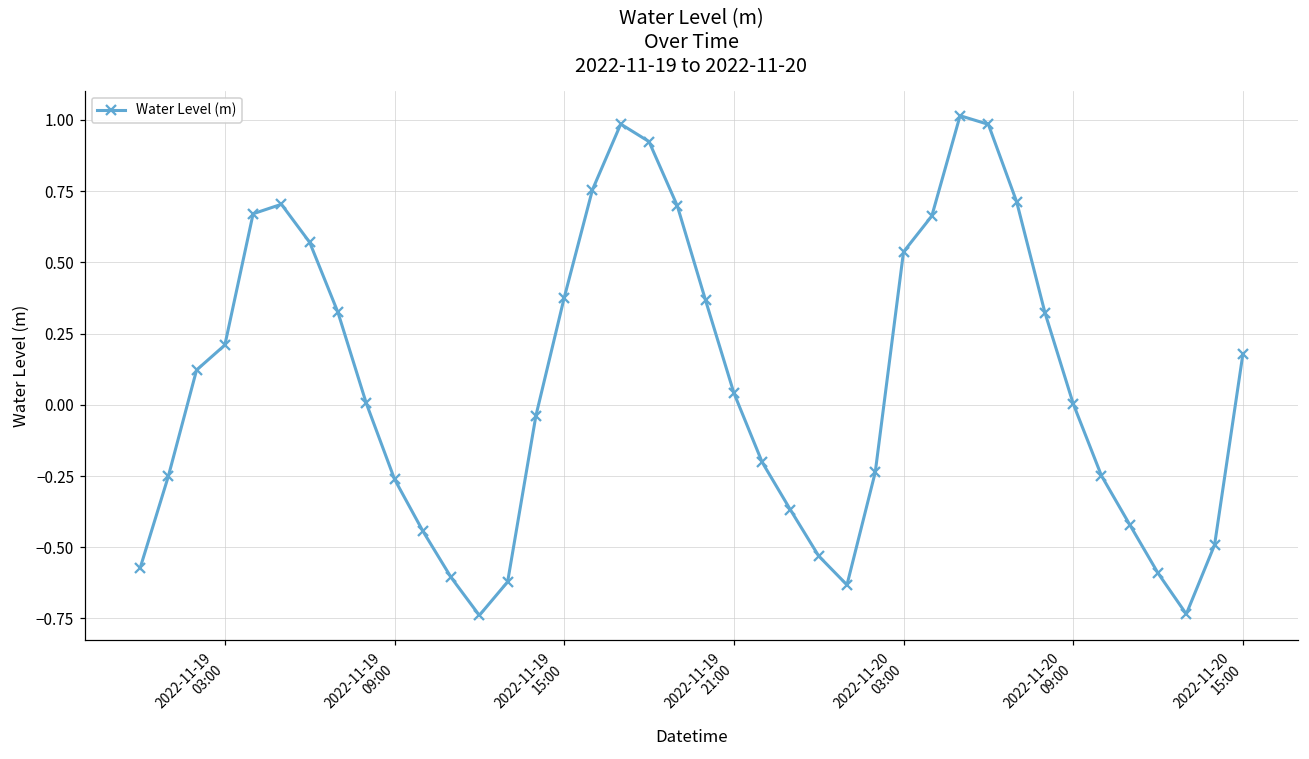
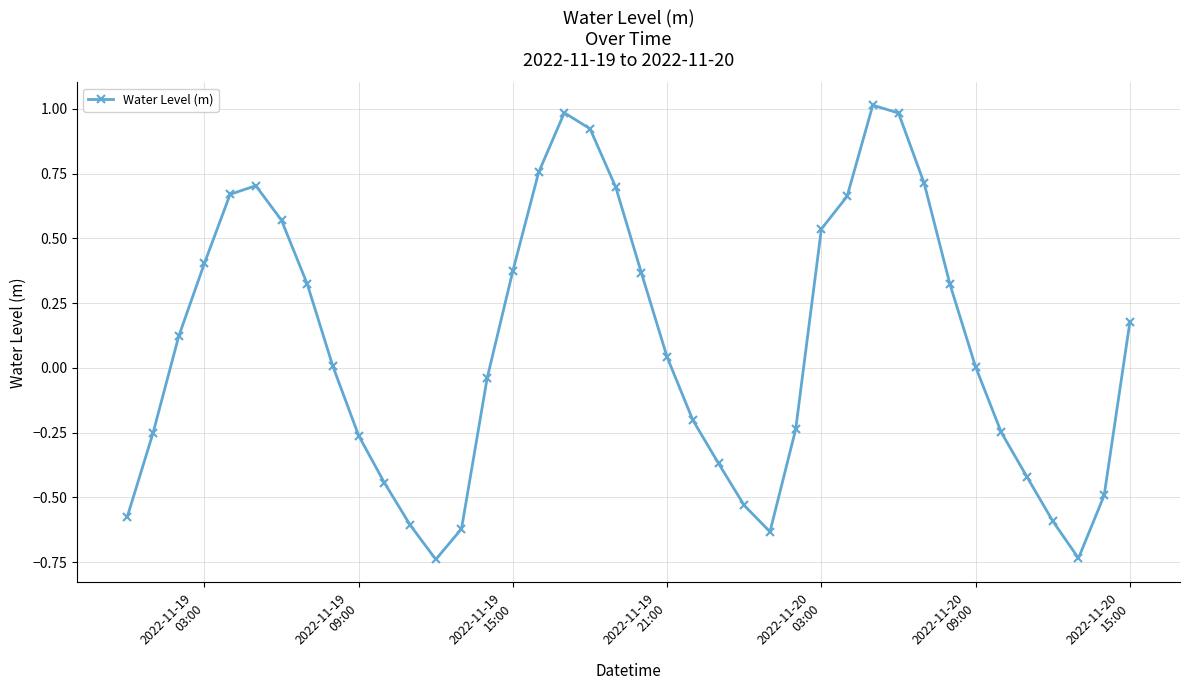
2022-11-19 03:00: 0.21 -> 0.40
